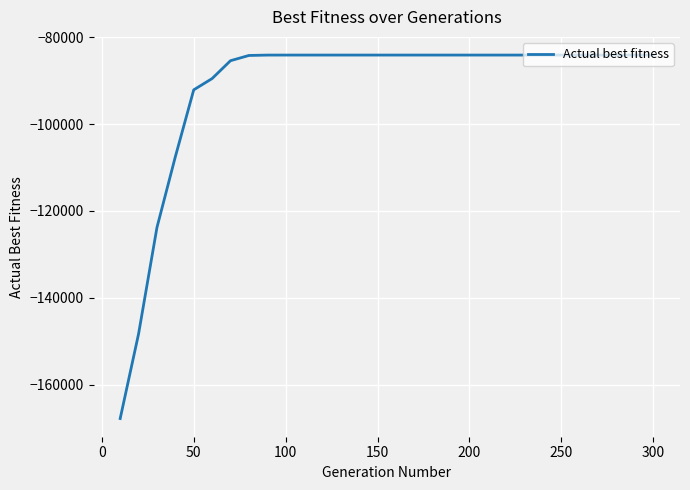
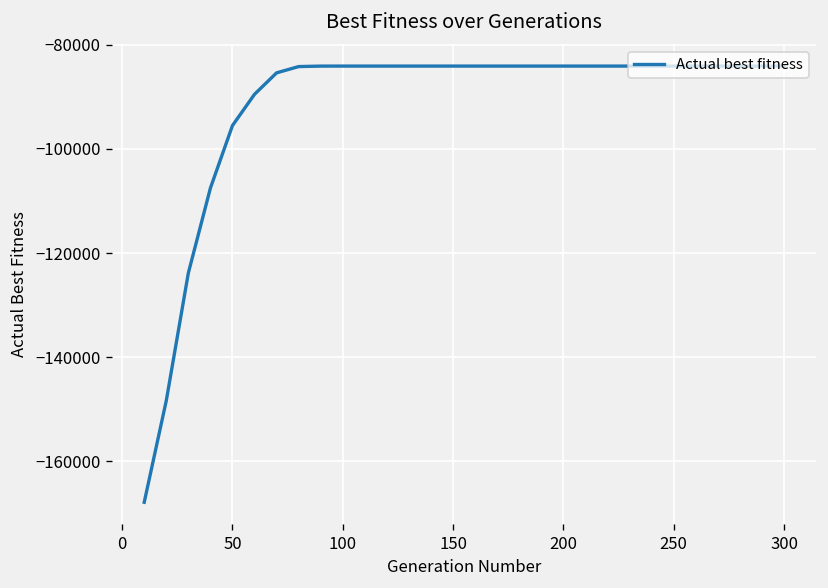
50: -92000 -> -96000
